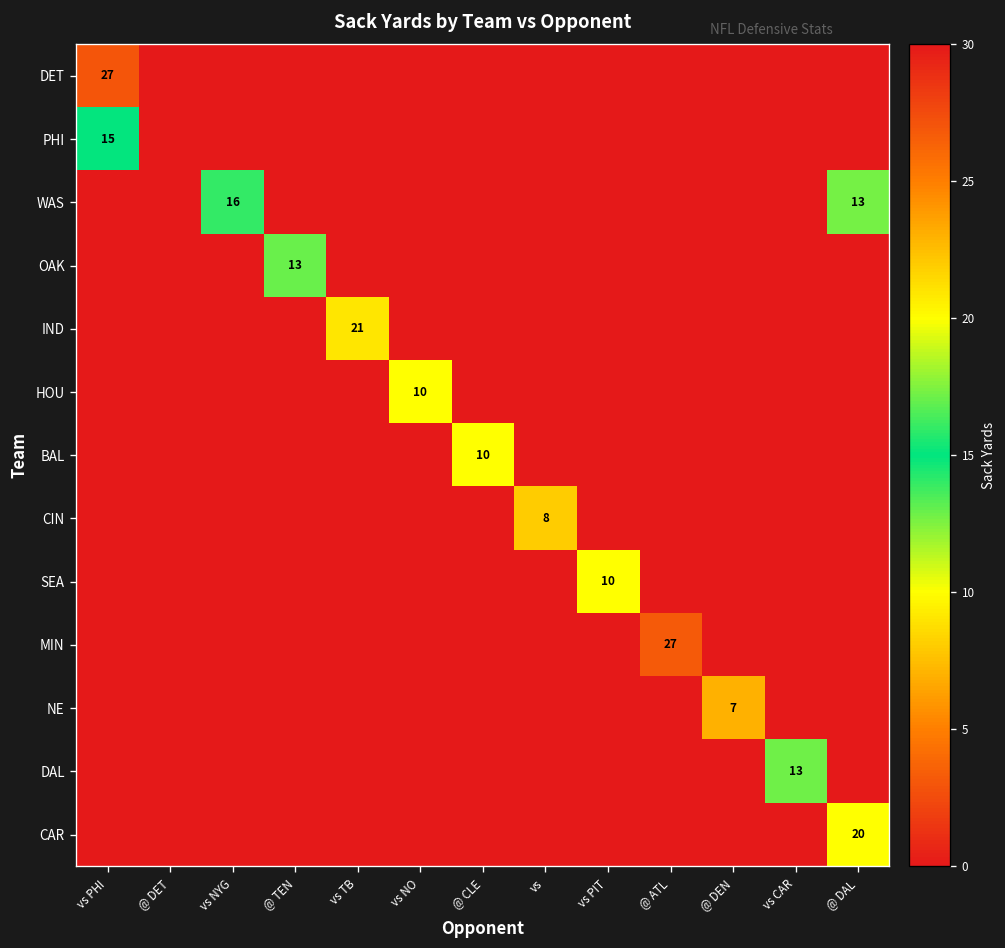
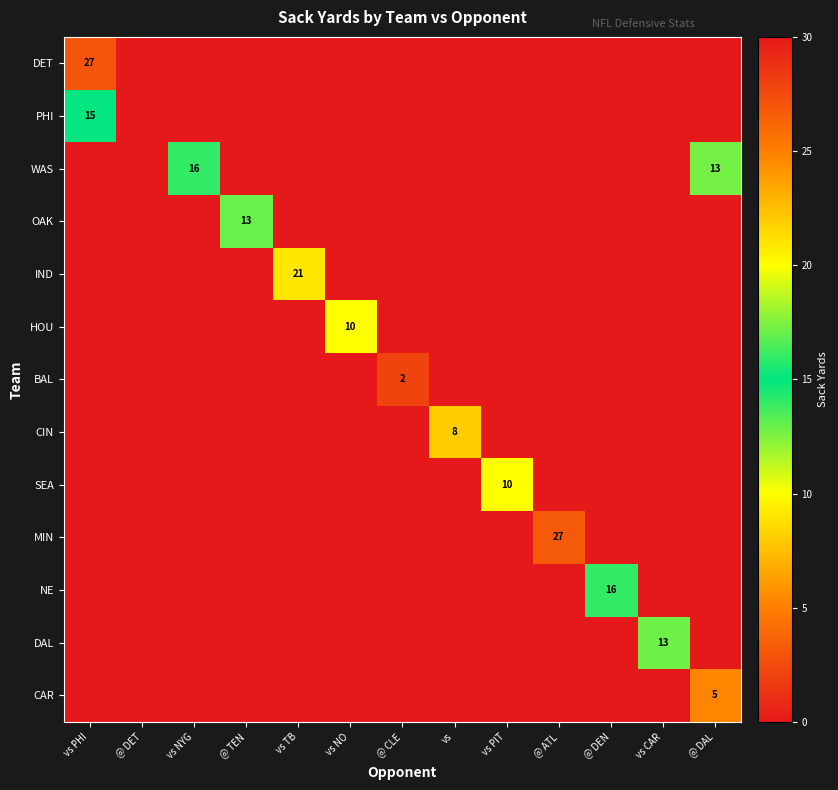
BAL, @ CLE: 10 -> 2
NE, @ DEN: 7 -> 16
CAR, @ DAL: 20 -> 5
